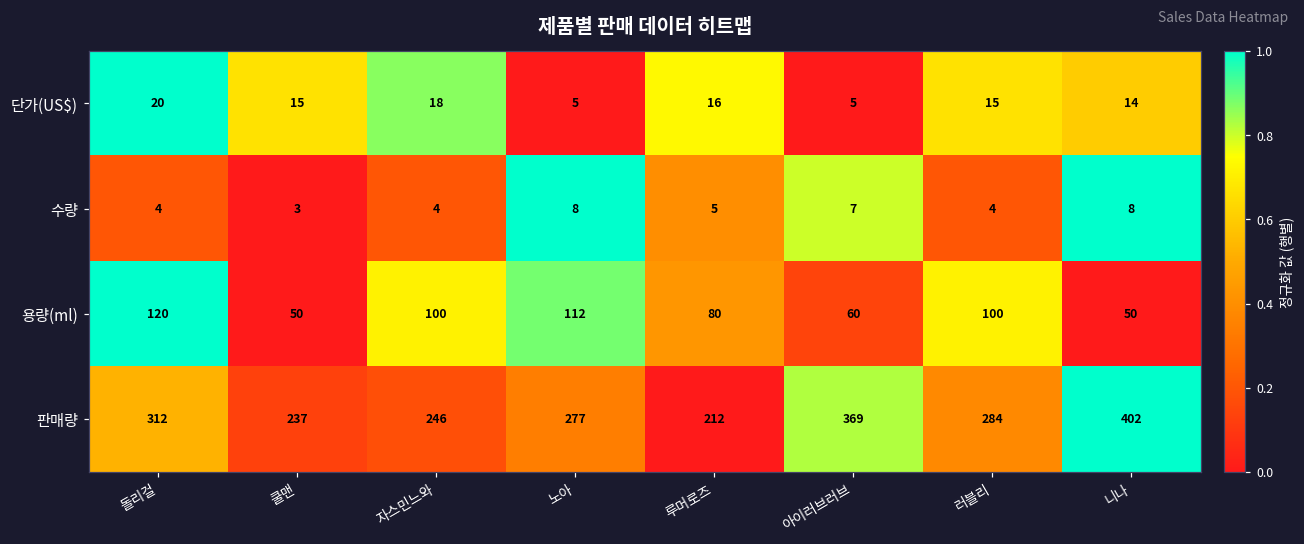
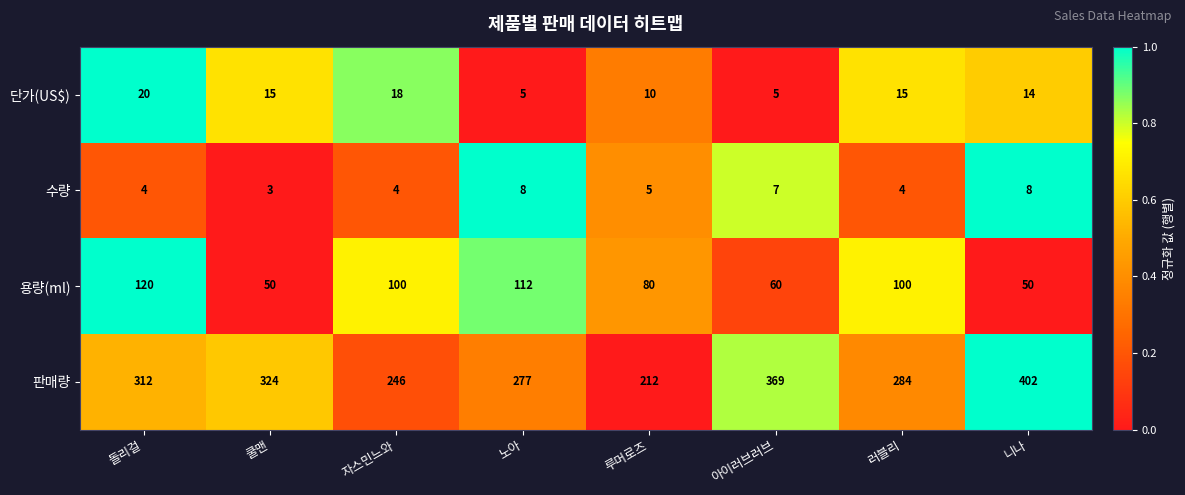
단가(US$), 루머로즈: 16 -> 10
판매량, 쿨맨: 237 -> 324
